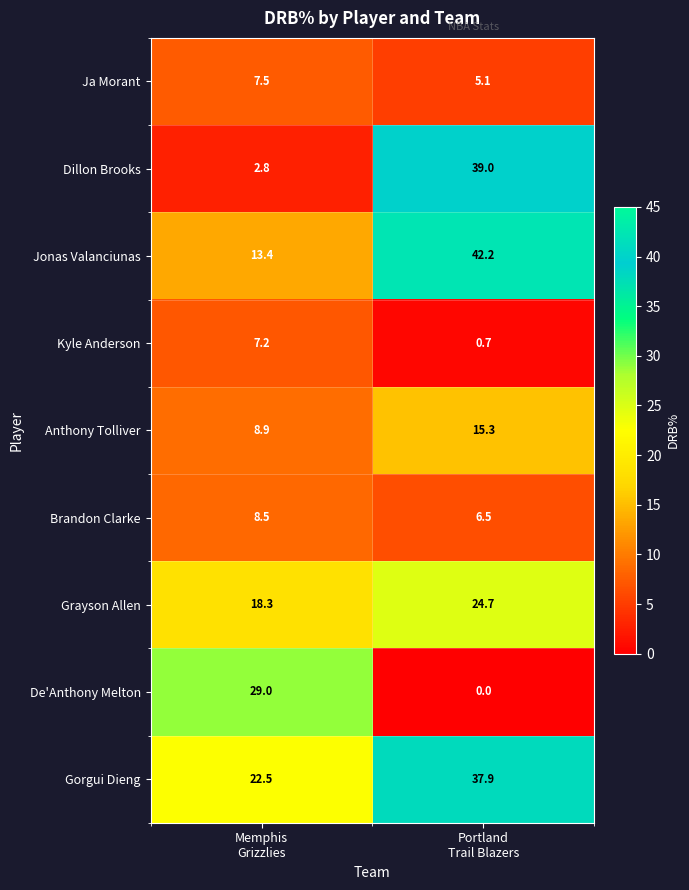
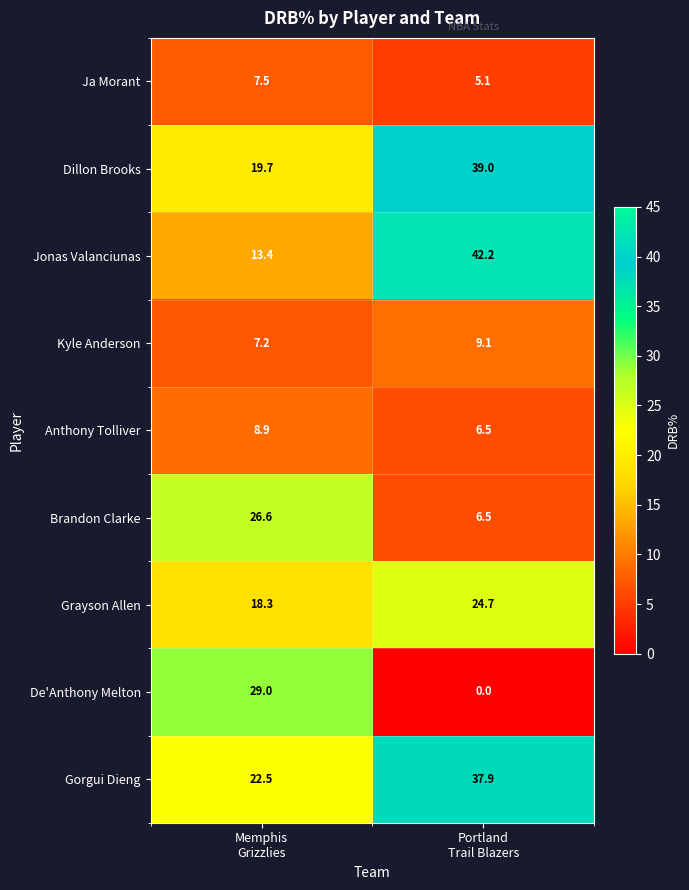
Dillon Brooks, Memphis Grizzlies: 2.8 -> 19.7
Kyle Anderson, Portland Trail Blazers: 0.7 -> 9.1
Anthony Tolliver, Portland Trail Blazers: 15.3 -> 6.5
Brandon Clarke, Memphis Grizzlies: 8.5 -> 26.6
